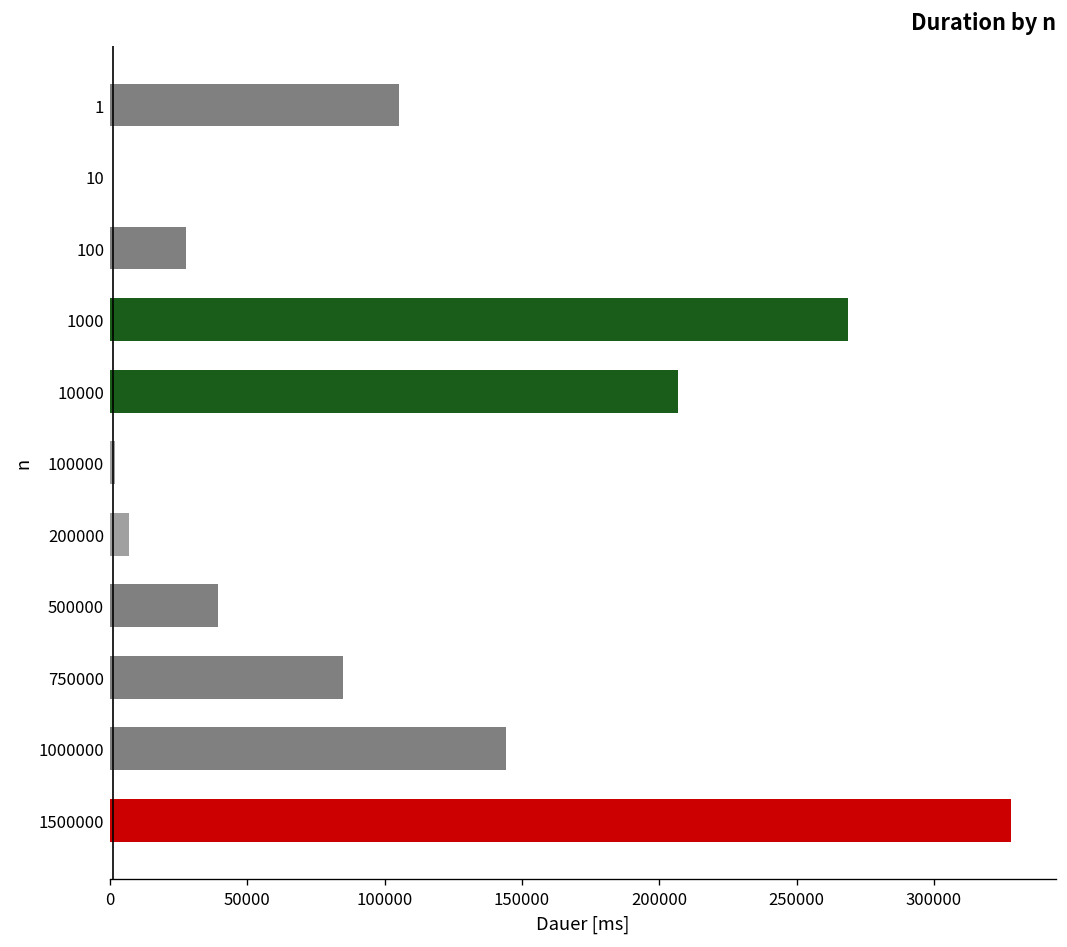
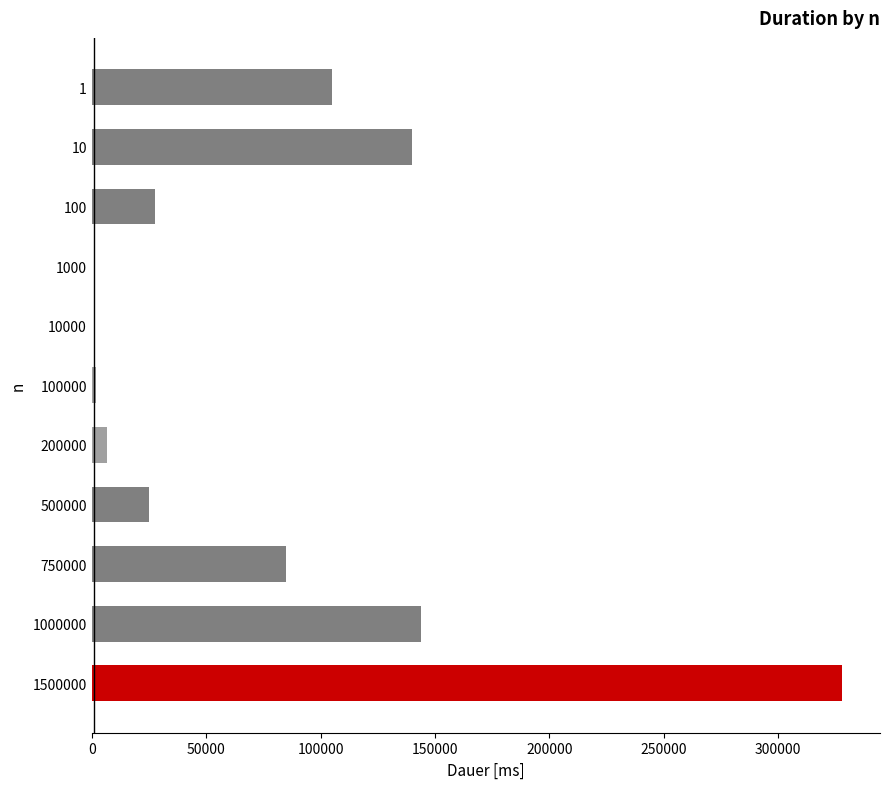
10: 0 -> 140000
1000: 269000 -> 0
10000: 207000 -> 0
500000: 39000 -> 25000
